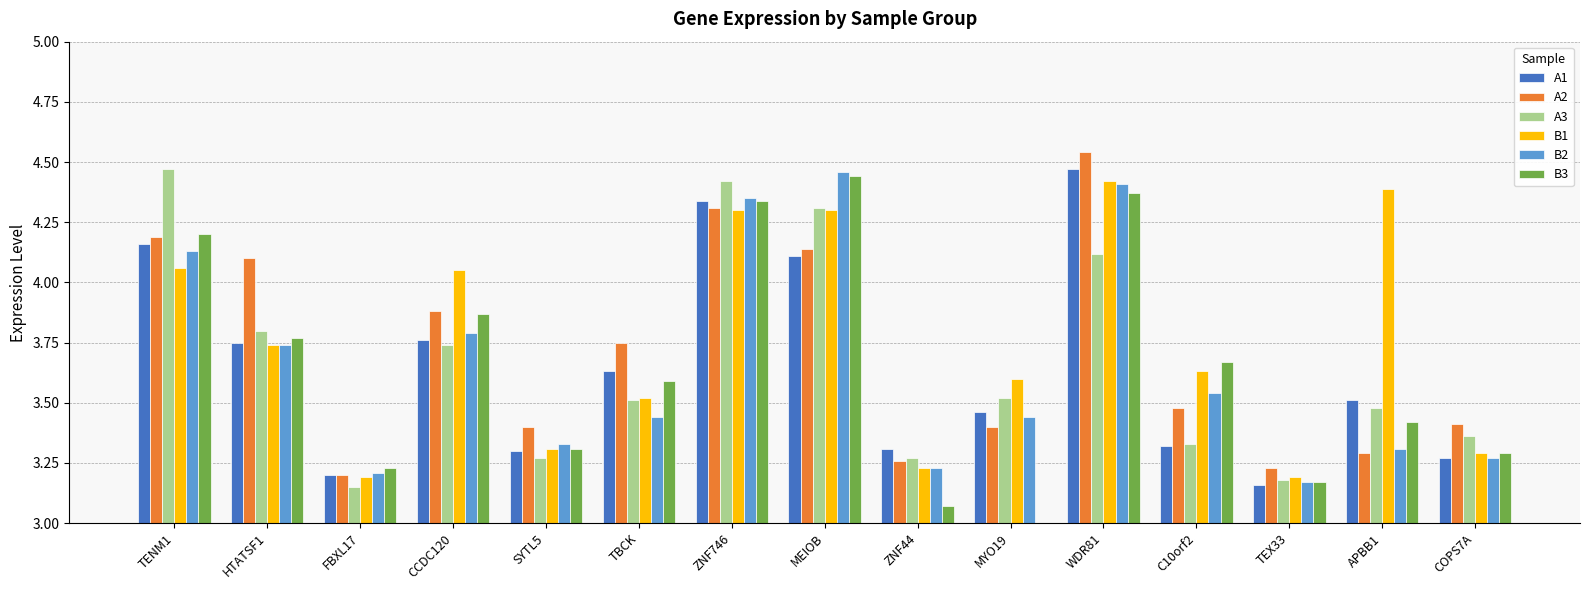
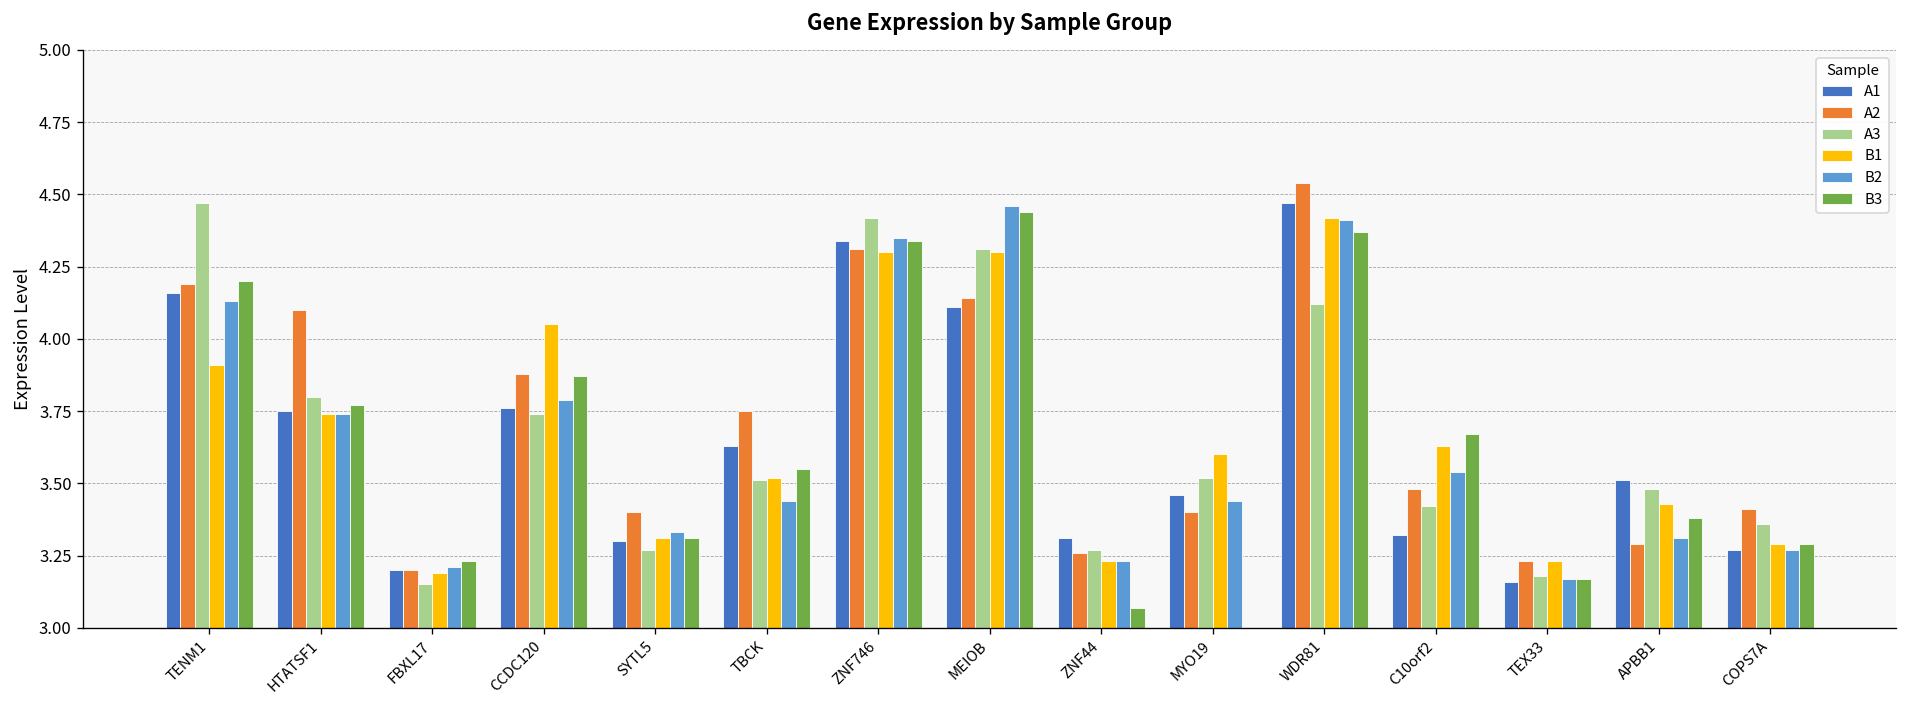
B1, TENM1: 4.06 -> 3.91
B3, TBCK: 3.59 -> 3.55
A3, C10orf2: 3.33 -> 3.42
B1, TEX33: 3.19 -> 3.23
B1, APBB1: 4.39 -> 3.43
B3, APBB1: 3.42 -> 3.38
